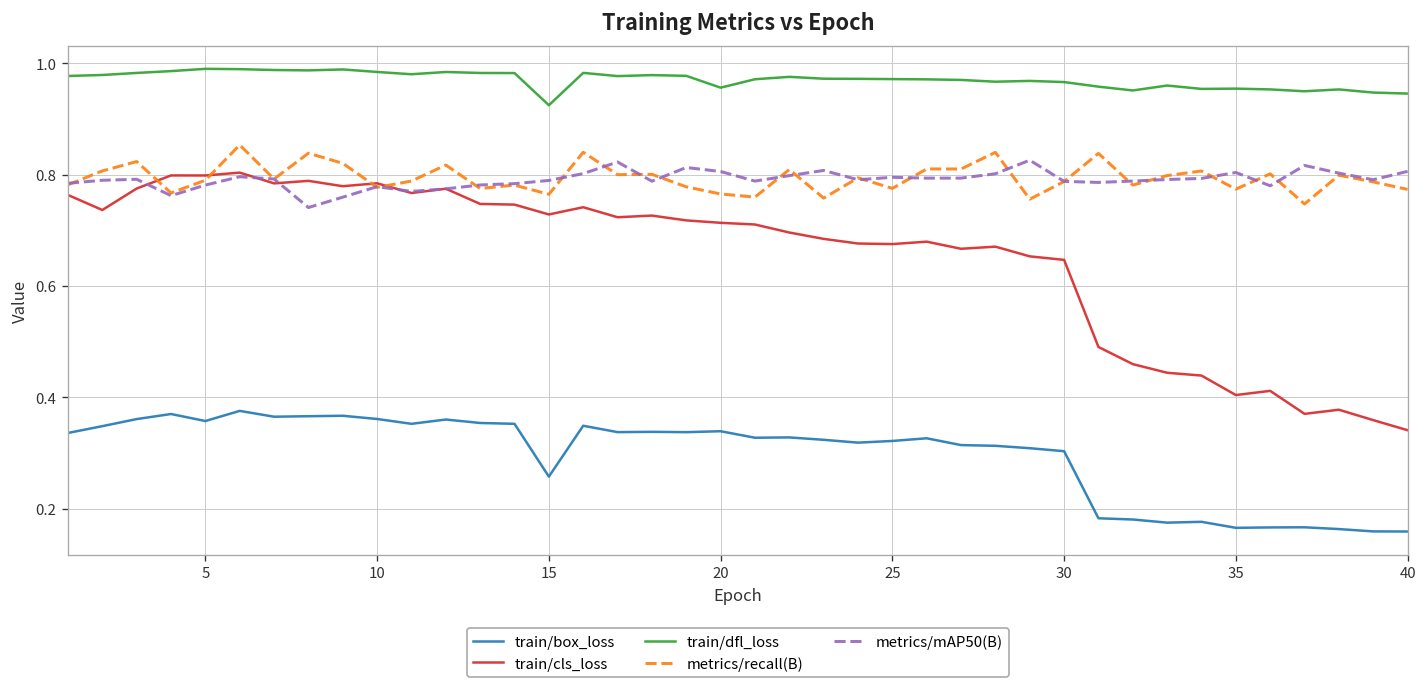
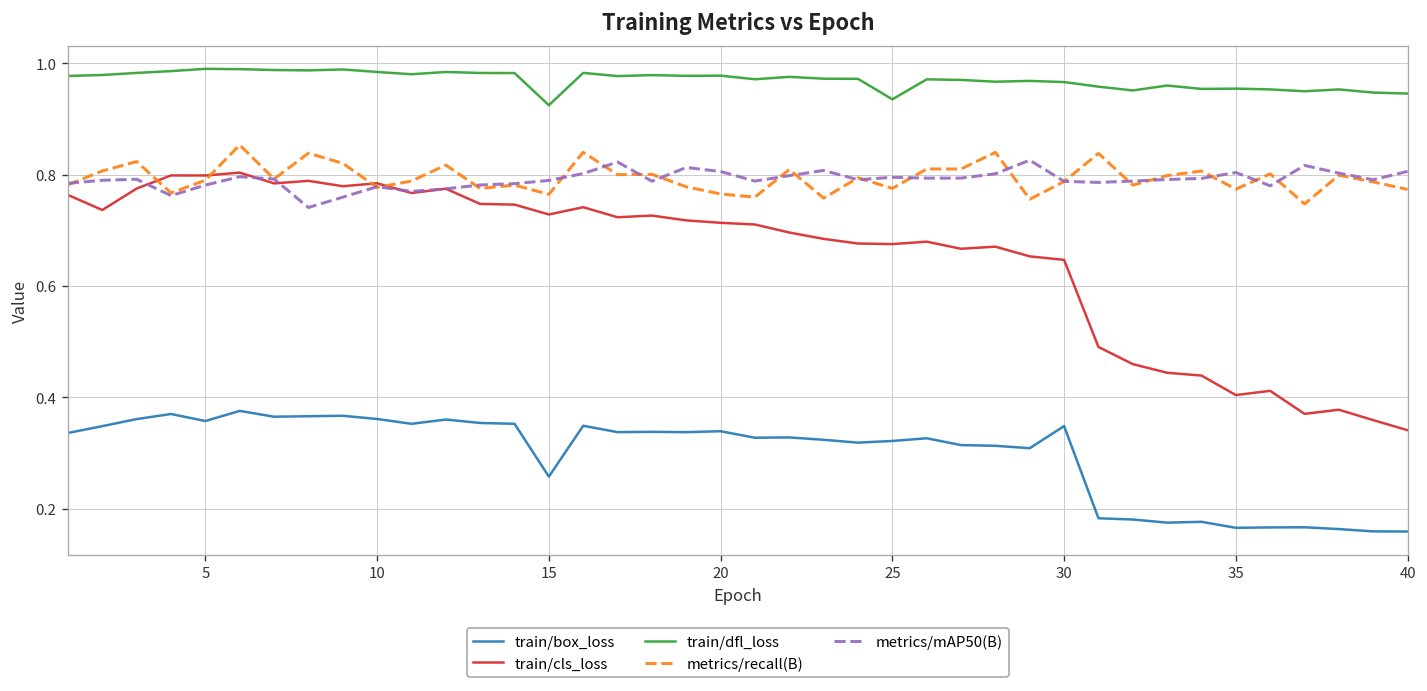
train/dfl_loss, 20: 0.96 -> 0.98
train/dfl_loss, 25: 0.97 -> 0.94
train/box_loss, 30: 0.30 -> 0.35
